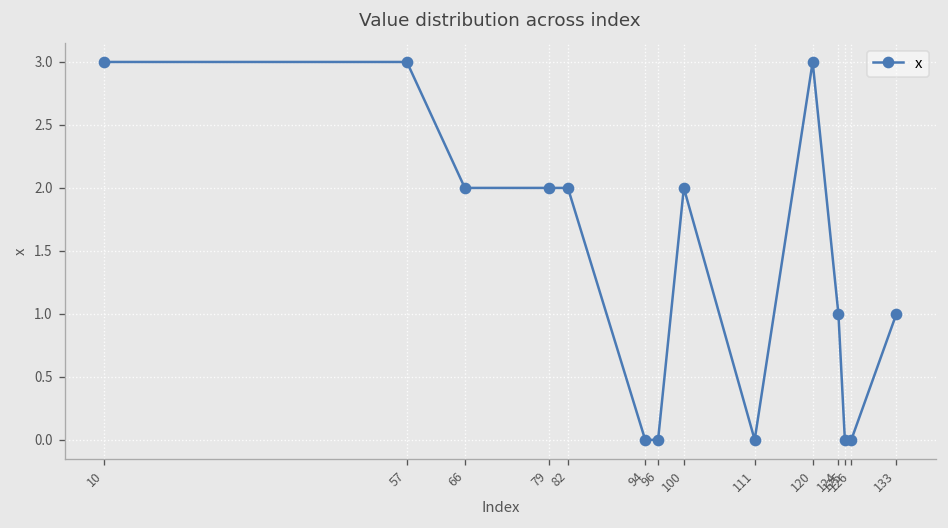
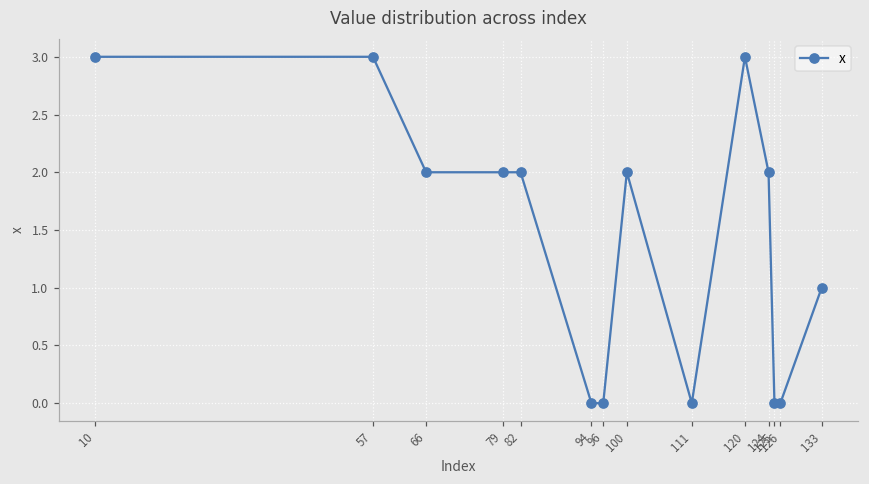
124: 1 -> 2
